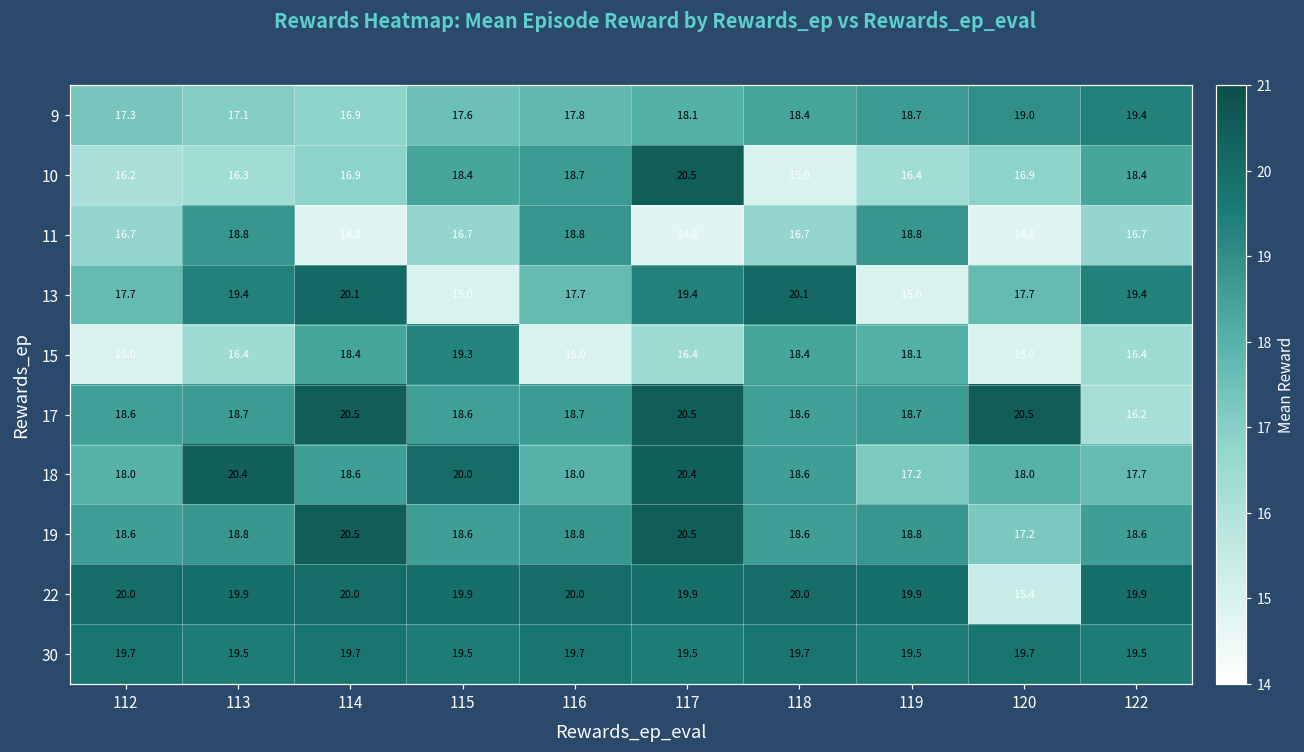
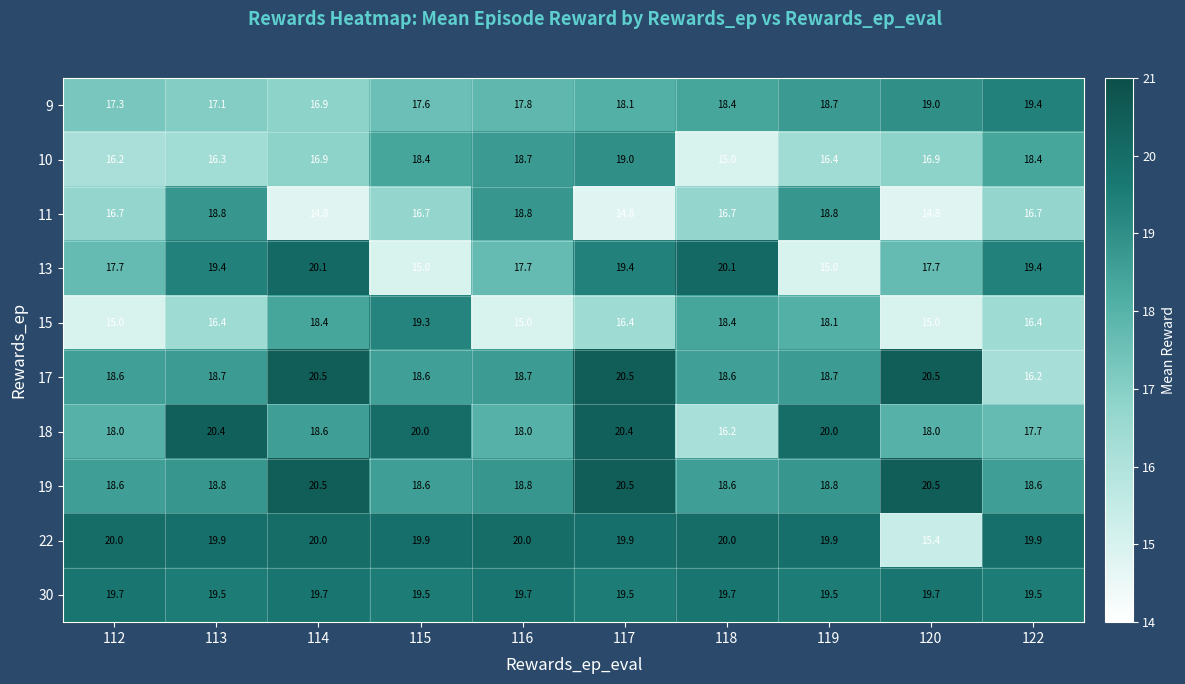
10, 117: 20.5 -> 19.0
18, 118: 18.6 -> 16.2
18, 119: 17.2 -> 20.0
19, 120: 17.2 -> 20.5
